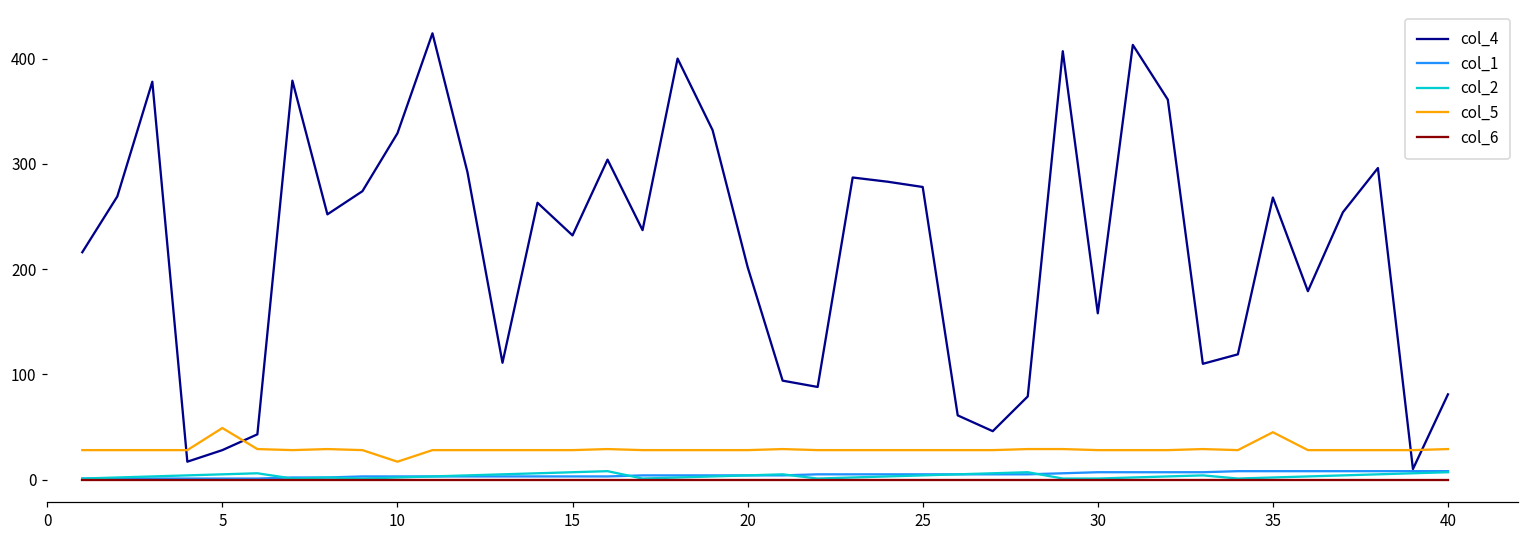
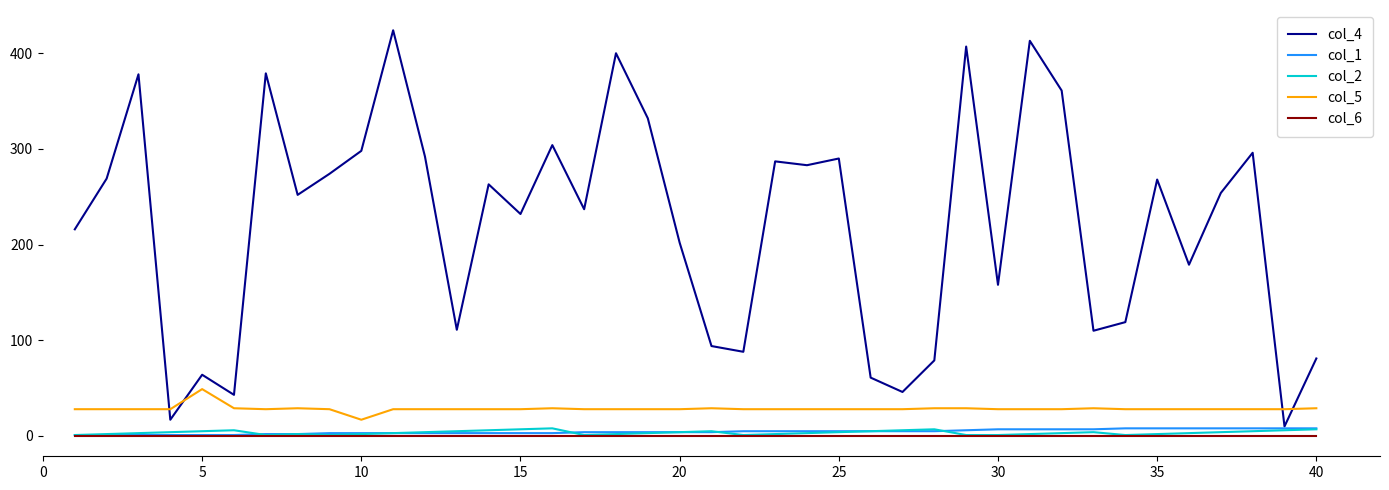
col_4, 5: 30 -> 60
col_4, 10: 330 -> 300
col_4, 25: 280 -> 290
col_5, 35: 50 -> 30
